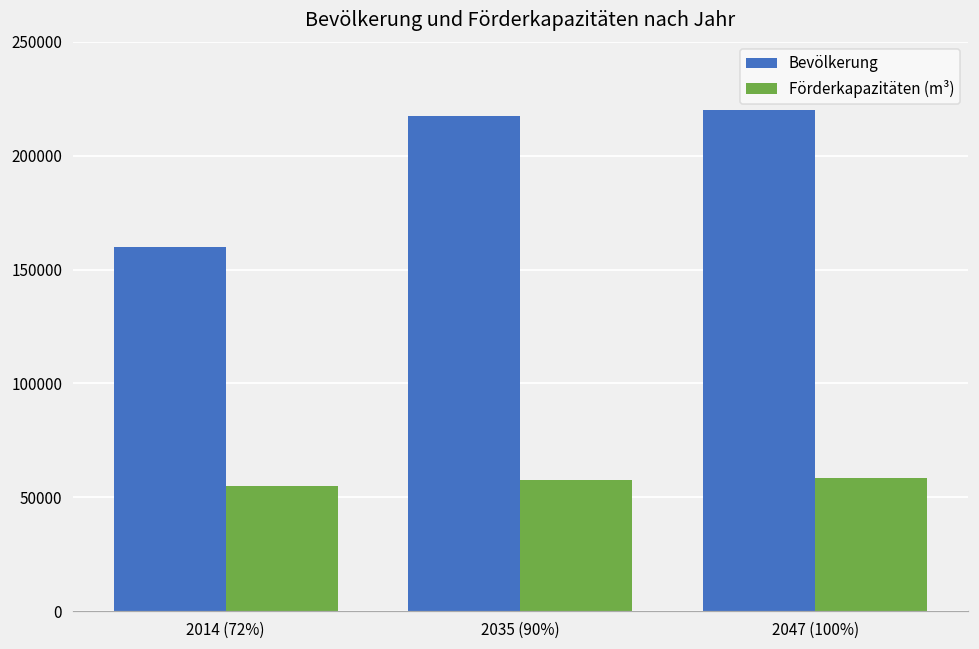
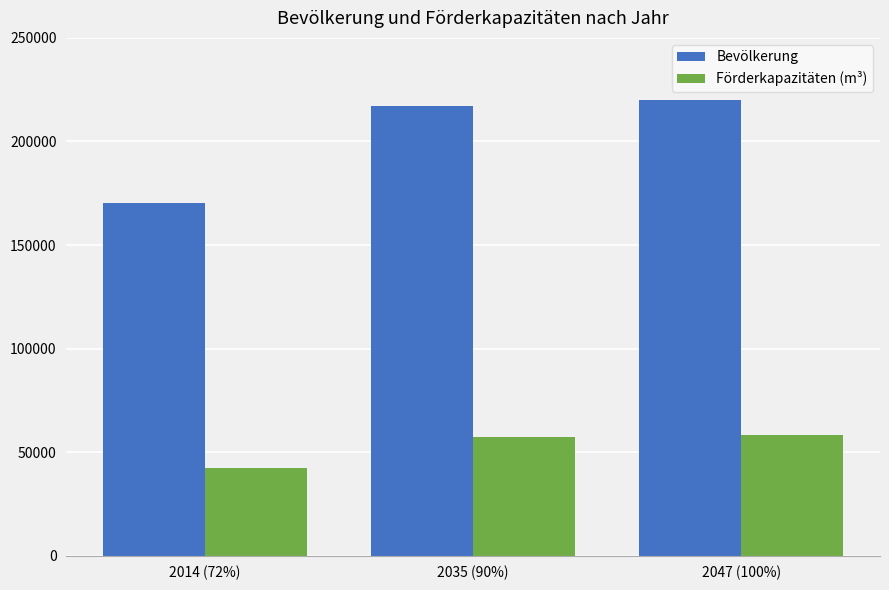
Bevölkerung, 2014 (72%): 160000 -> 170000
Förderkapazitäten (m³), 2014 (72%): 55000 -> 43000
